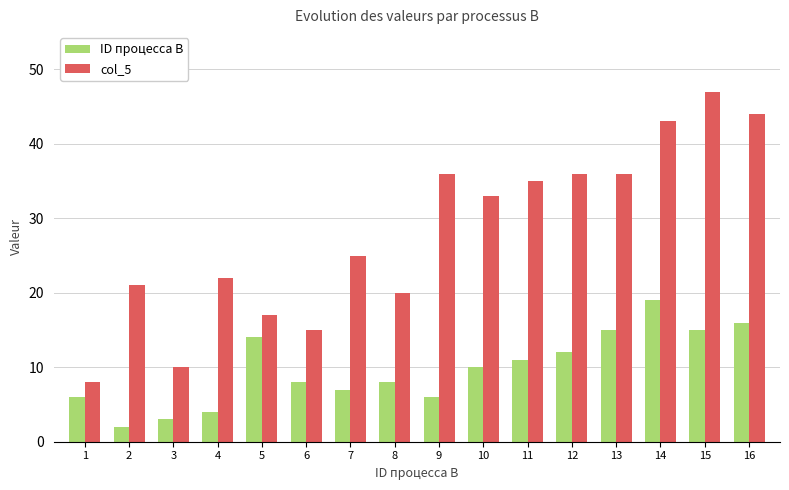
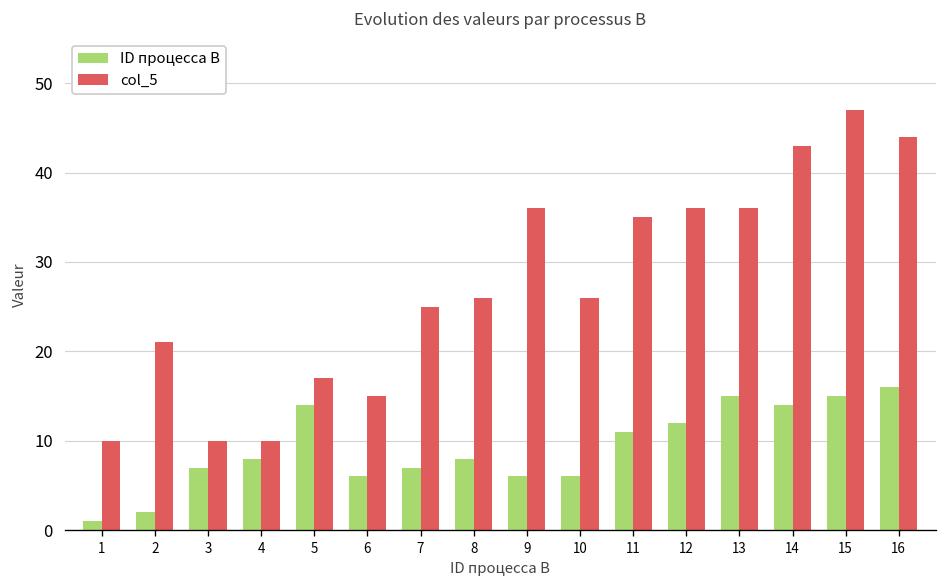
ID процесса B, 1: 6 -> 1
col_5, 1: 8 -> 10
ID процесса B, 3: 3 -> 7
ID процесса B, 4: 4 -> 8
col_5, 4: 22 -> 10
ID процесса B, 6: 8 -> 6
col_5, 8: 20 -> 26
ID процесса B, 10: 10 -> 6
col_5, 10: 33 -> 26
ID процесса B, 14: 19 -> 14
